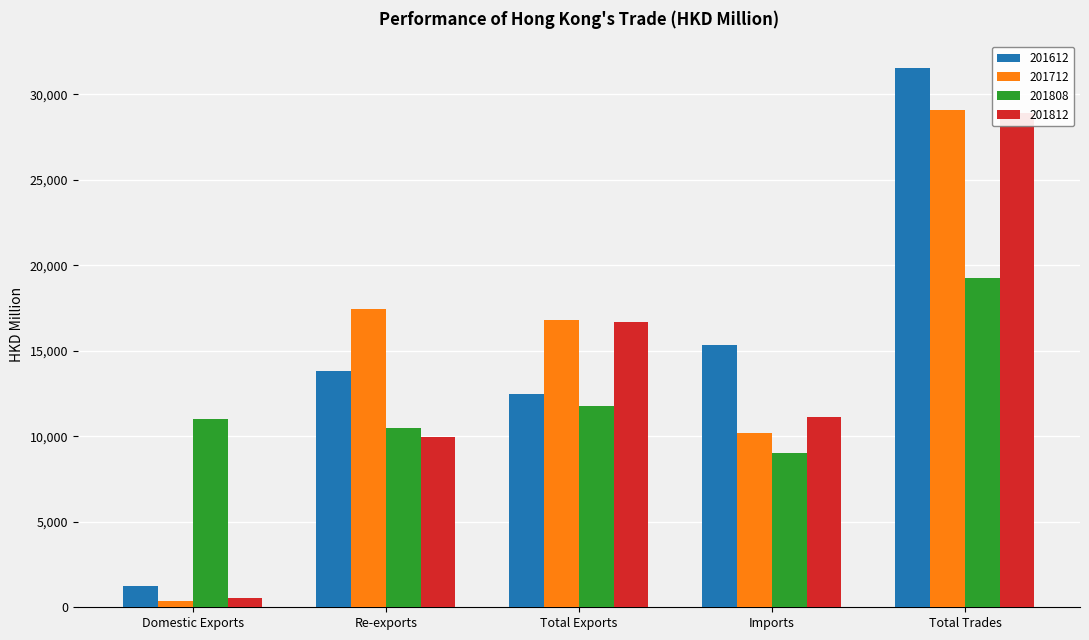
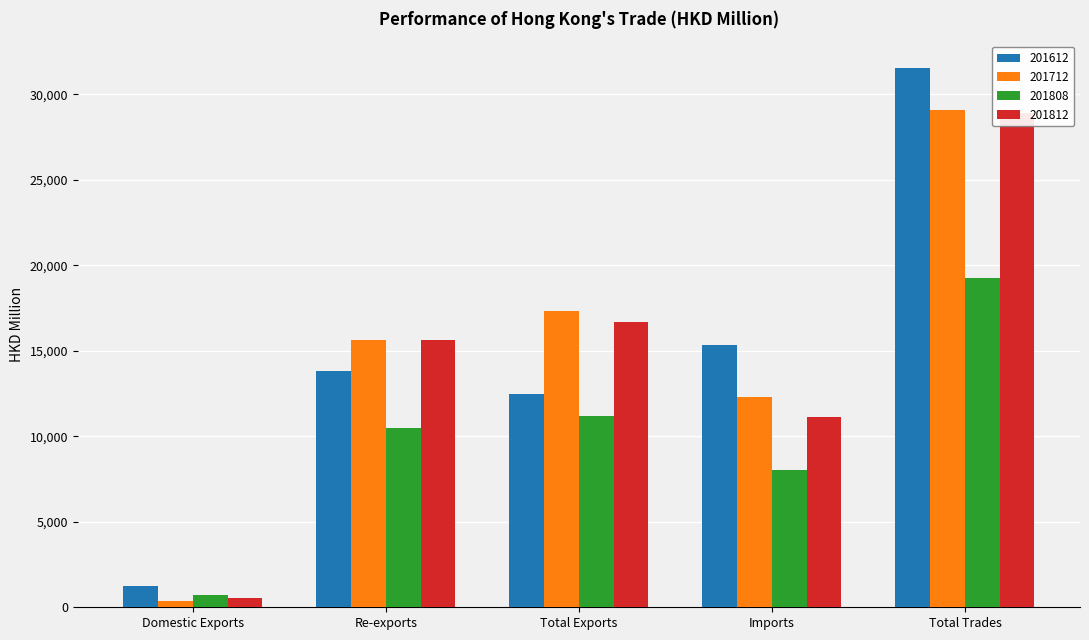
201808, Domestic Exports: 11,000 -> 700
201712, Re-exports: 17,500 -> 15,700
201812, Re-exports: 10,000 -> 15,600
201712, Total Exports: 16,800 -> 17,300
201808, Total Exports: 11,800 -> 11,200
201712, Imports: 10,200 -> 12,300
201808, Imports: 9,000 -> 8,100
